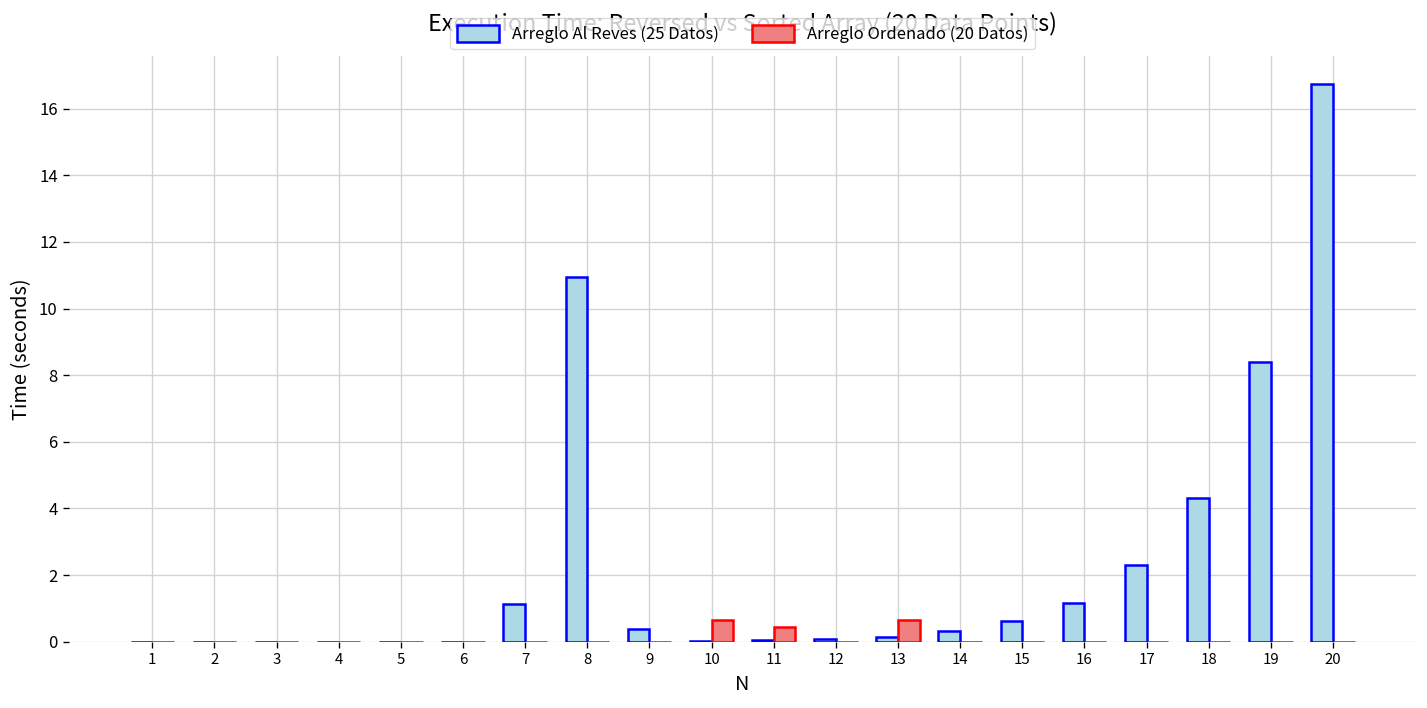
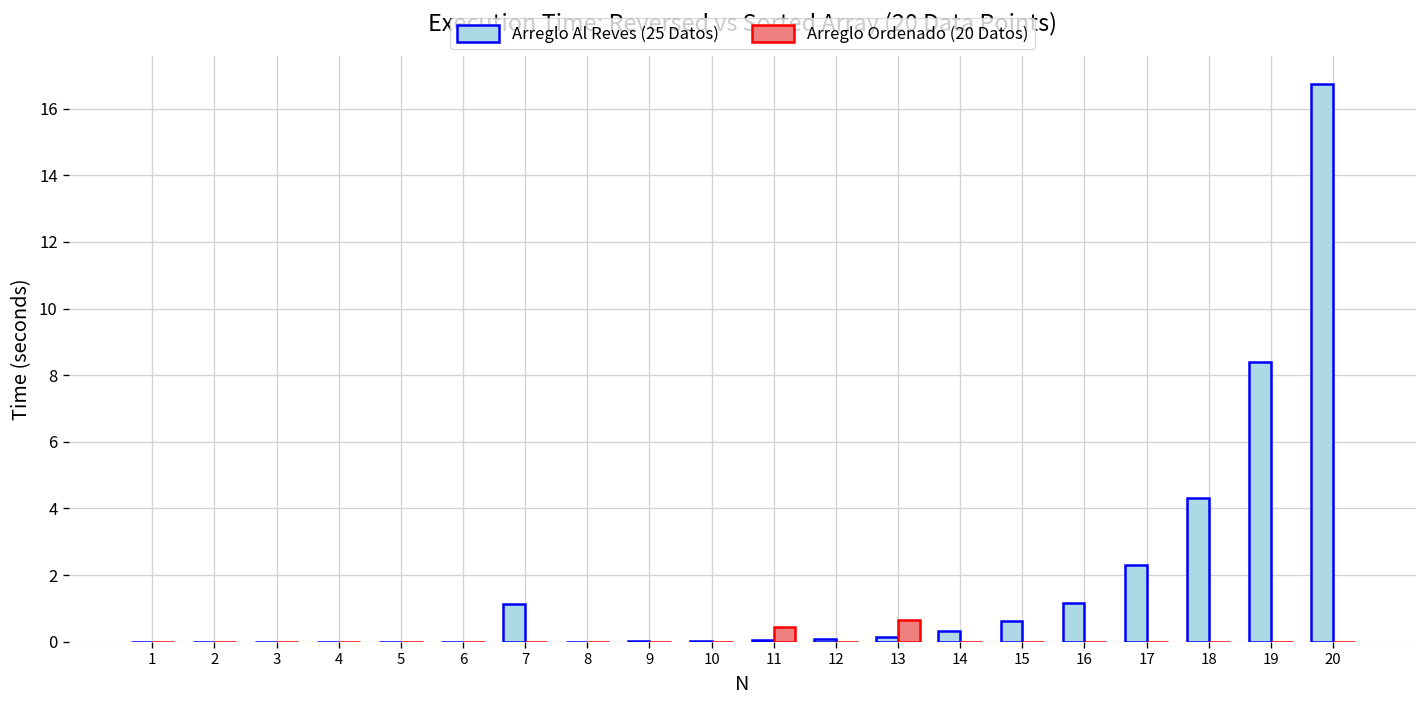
Arreglo Al Reves (25 Datos), 8: 11.0 -> 0.0
Arreglo Al Reves (25 Datos), 9: 0.4 -> 0.0
Arreglo Ordenado (20 Datos), 10: 0.7 -> 0.0
